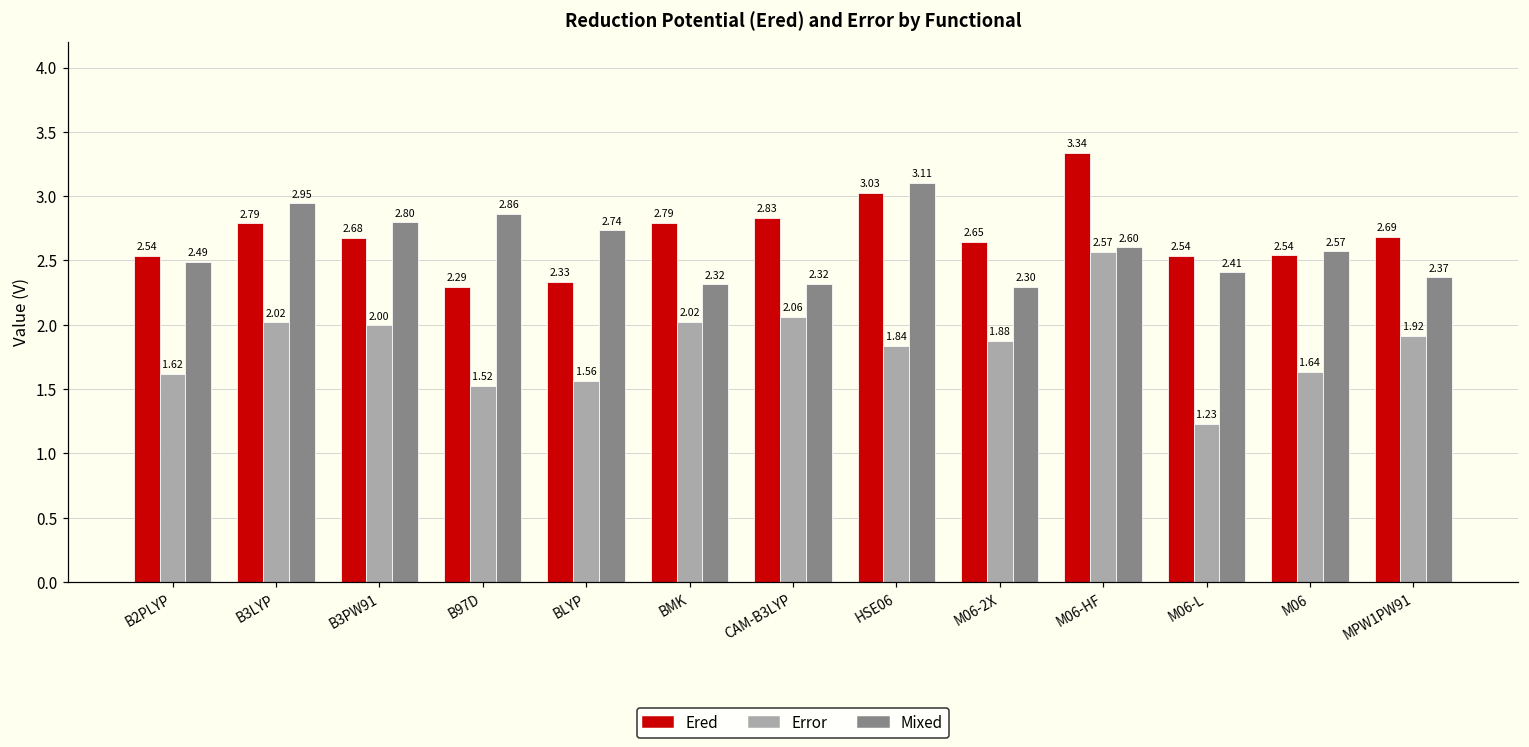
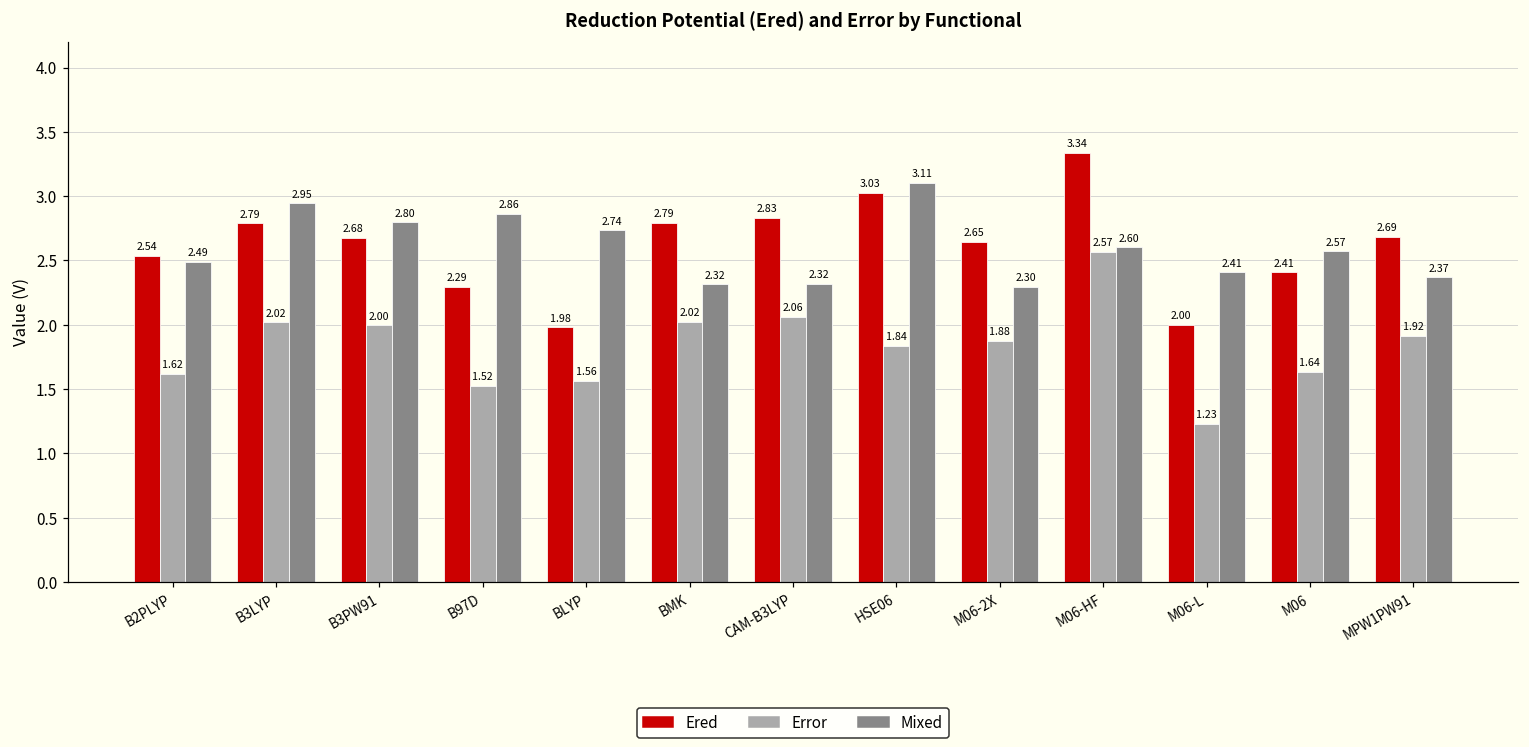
Ered, BLYP: 2.33 -> 1.98
Ered, M06-L: 2.54 -> 2.00
Ered, M06: 2.54 -> 2.41
